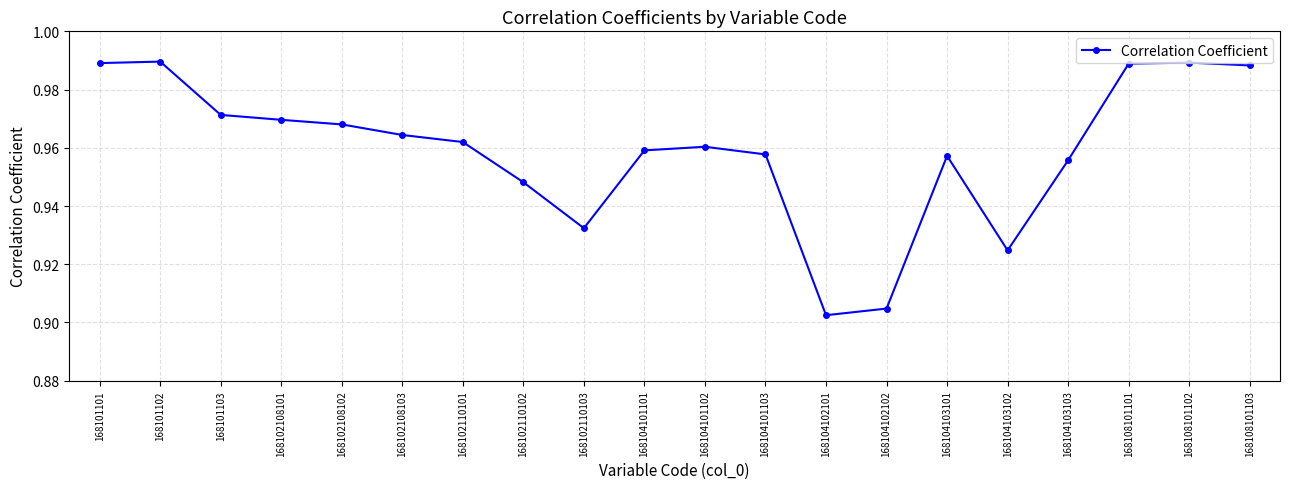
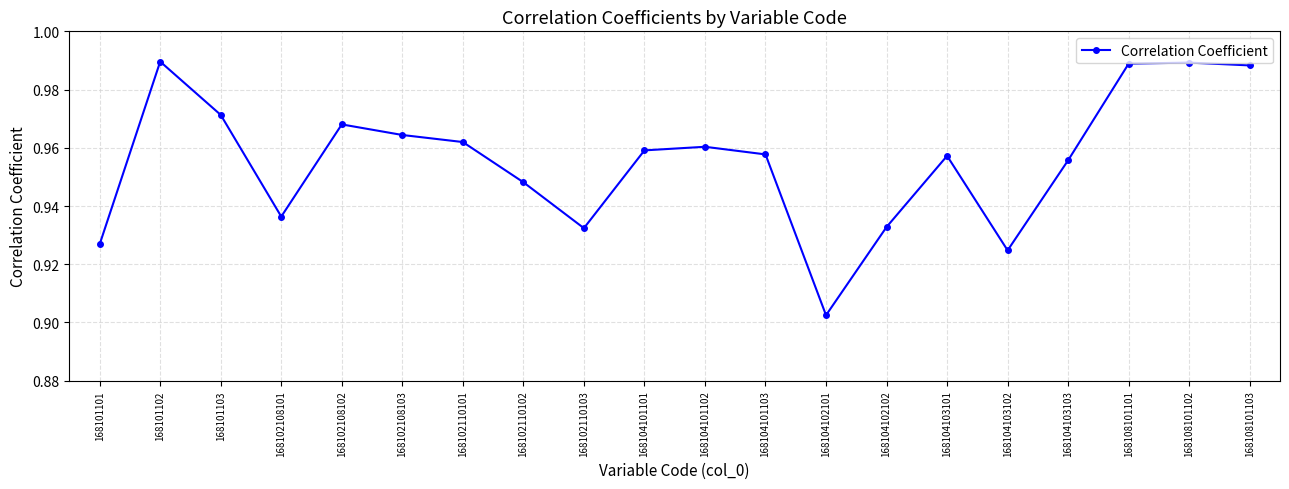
168101101: 0.989 -> 0.927
168102108101: 0.970 -> 0.936
168104102102: 0.905 -> 0.933
